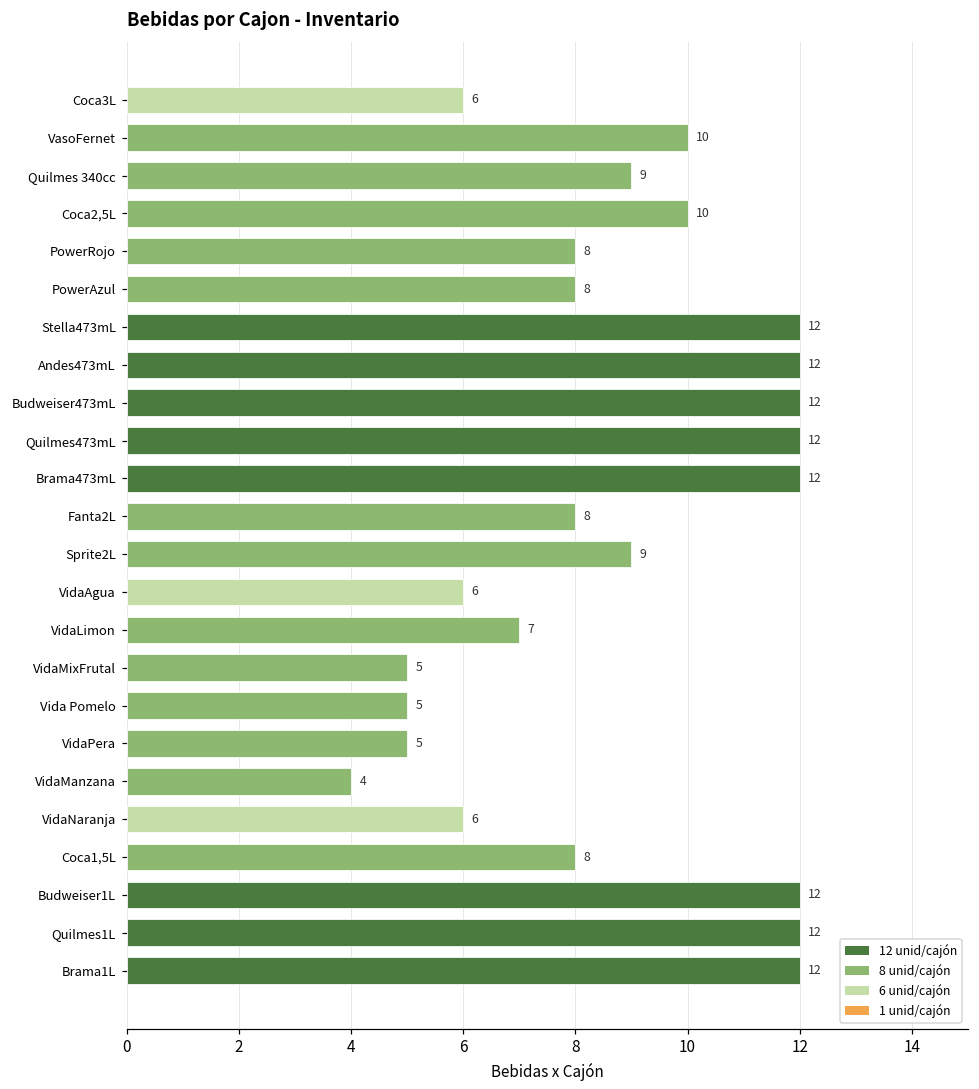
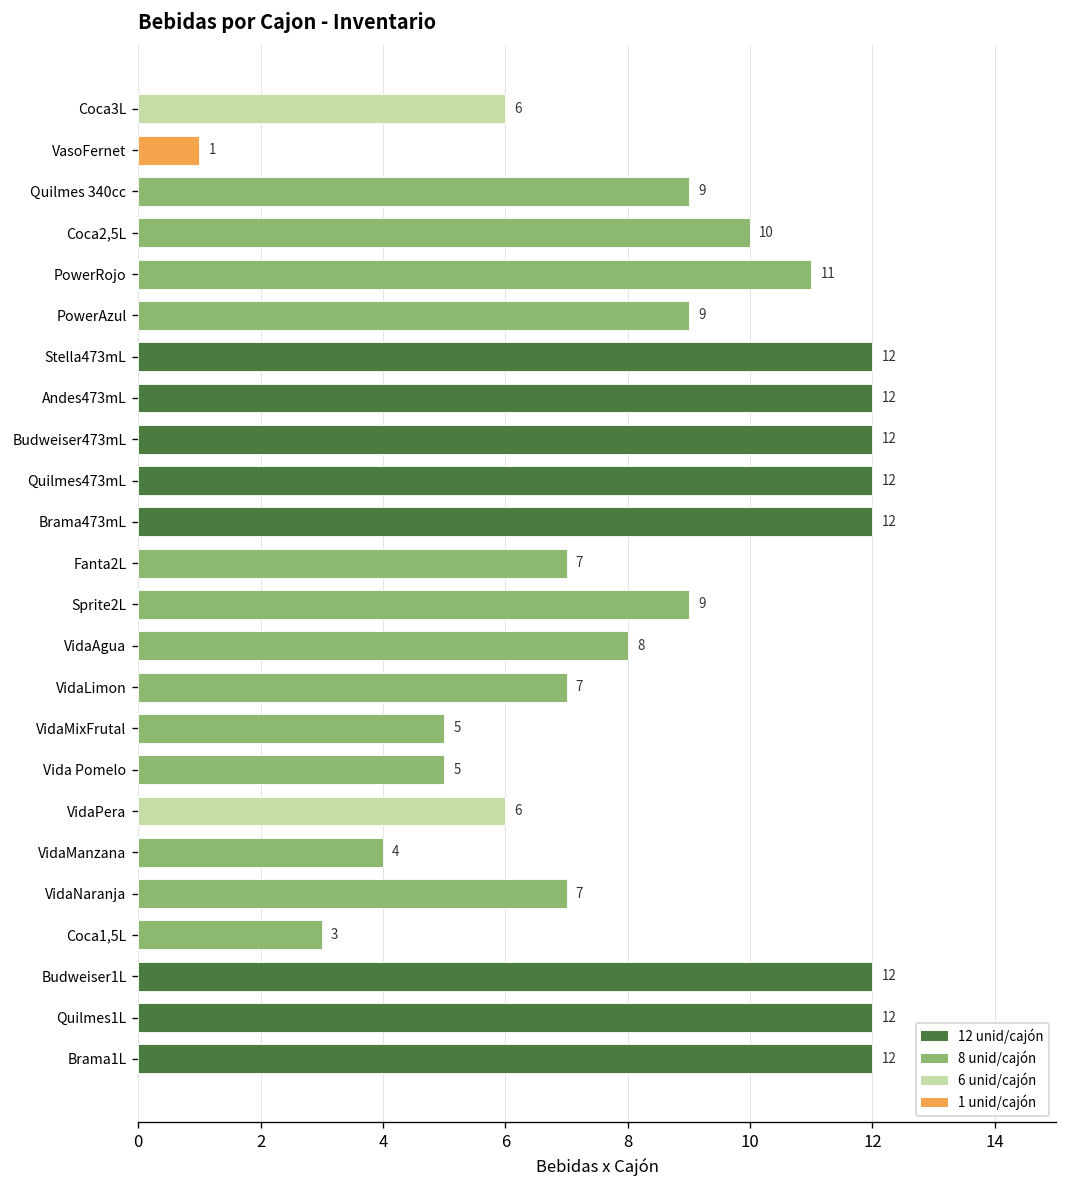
VasoFernet: 10 -> 1
PowerRojo: 8 -> 11
PowerAzul: 8 -> 9
Fanta2L: 8 -> 7
VidaAgua: 6 -> 8
VidaPera: 5 -> 6
VidaNaranja: 6 -> 7
Coca1,5L: 8 -> 3
